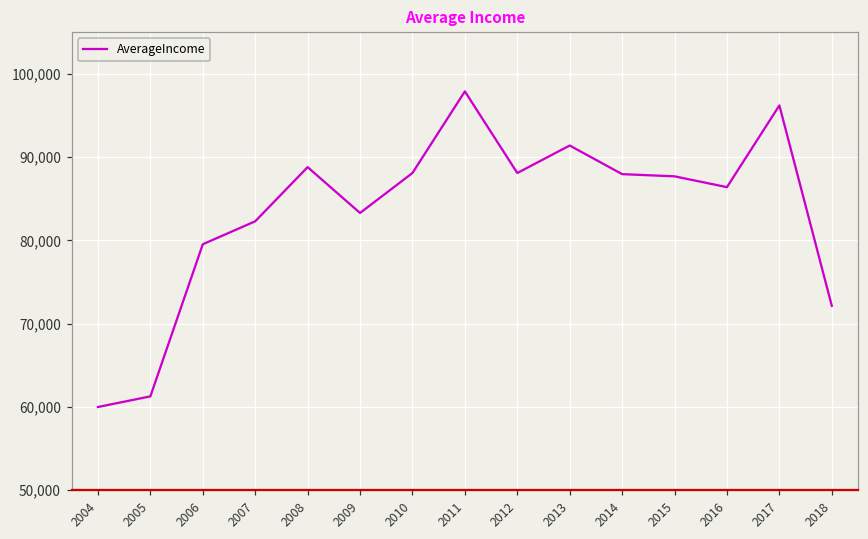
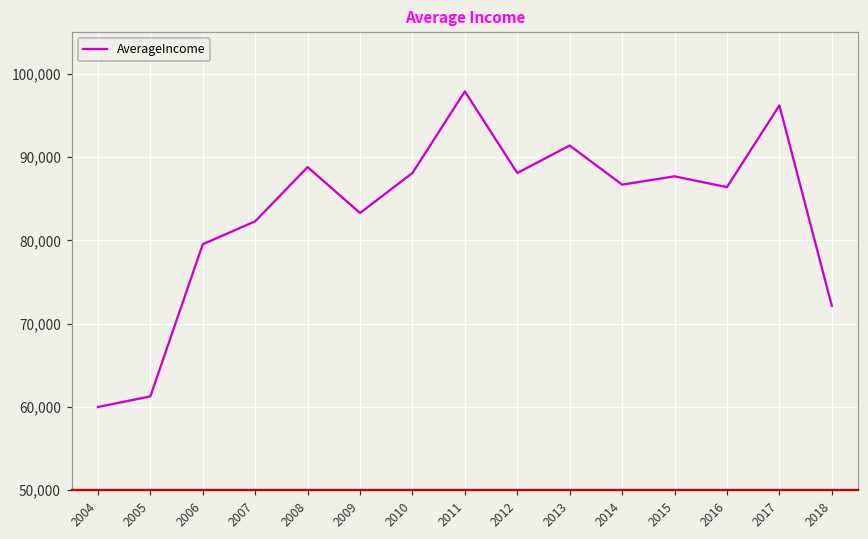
2014: 88,000 -> 87,000
